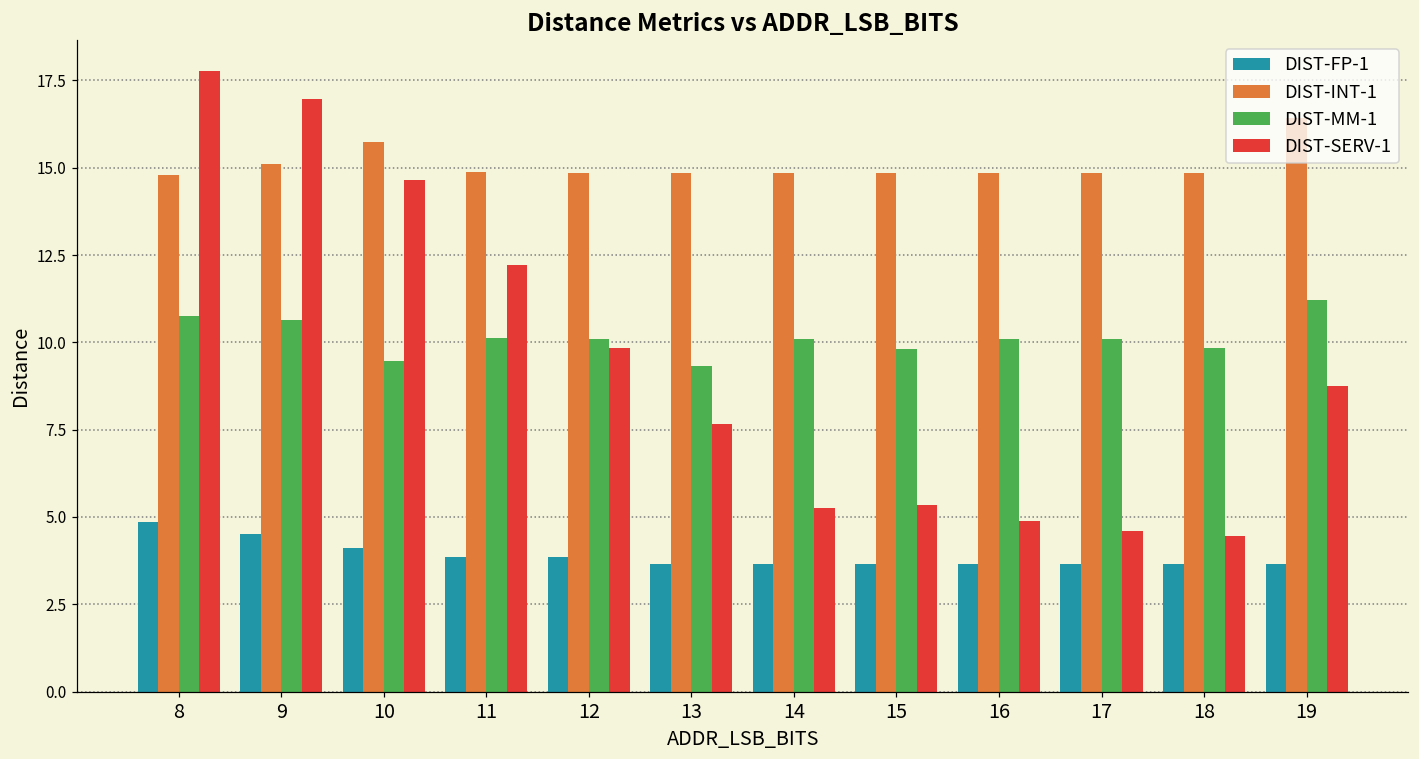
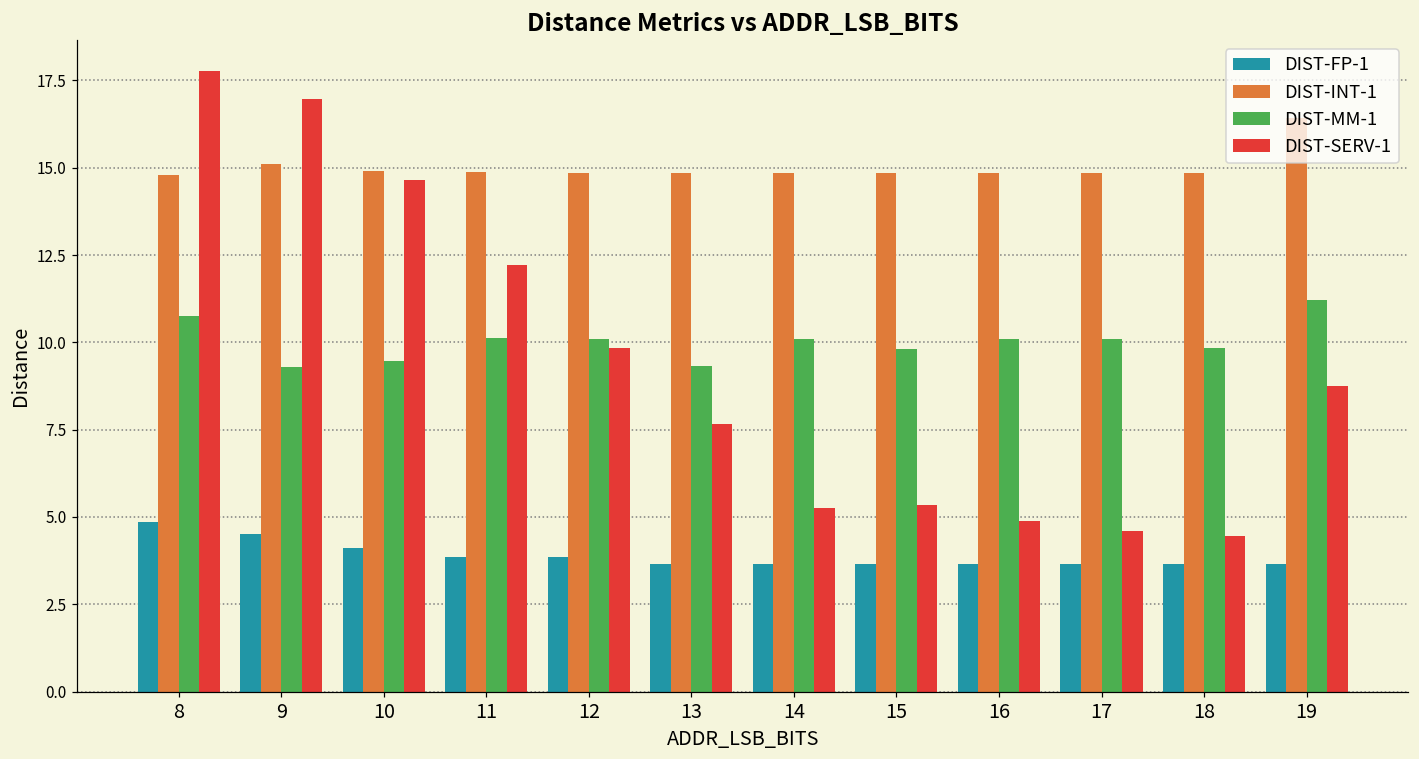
DIST-MM-1, 9: 10.6 -> 9.3
DIST-INT-1, 10: 15.7 -> 14.9
